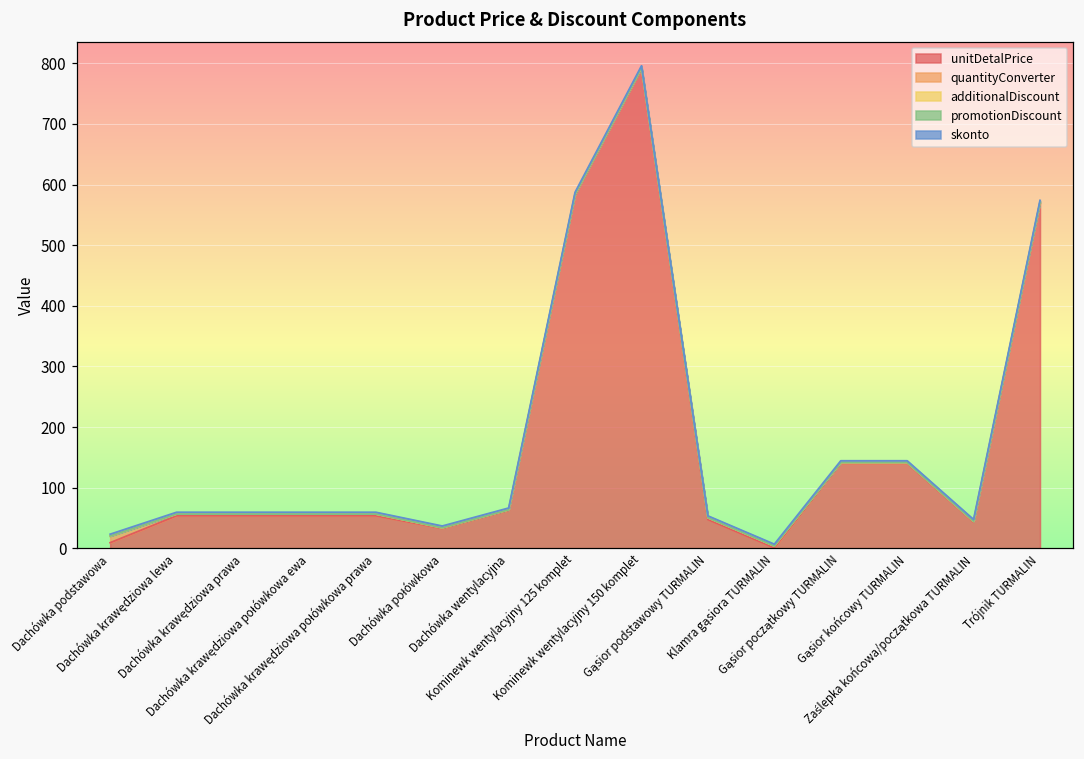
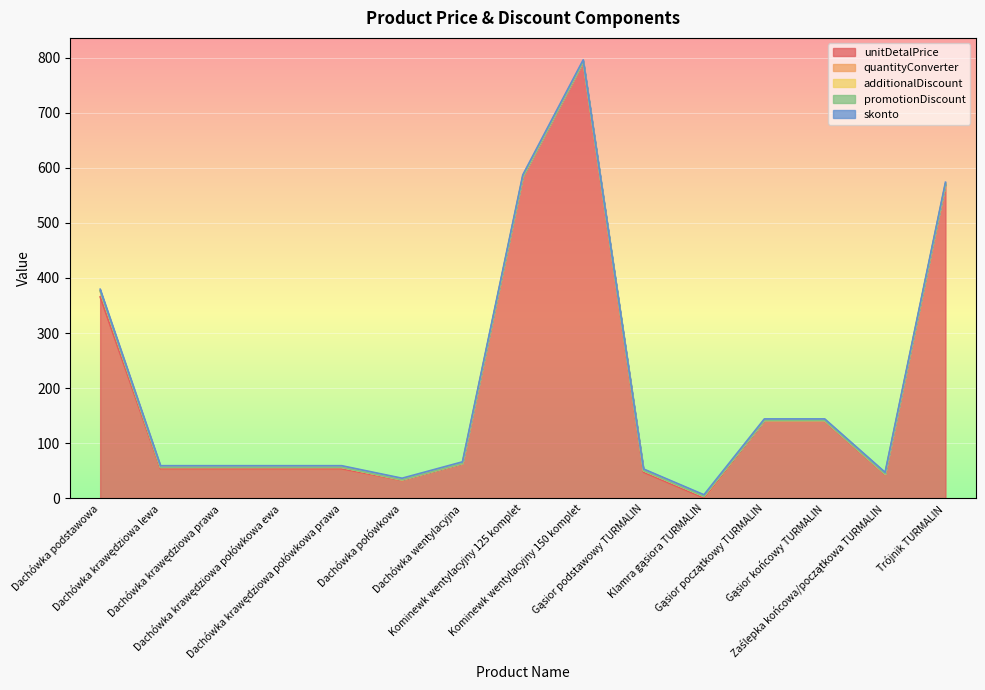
unitDetalPrice, Dachówka podstawowa: 10 -> 370
